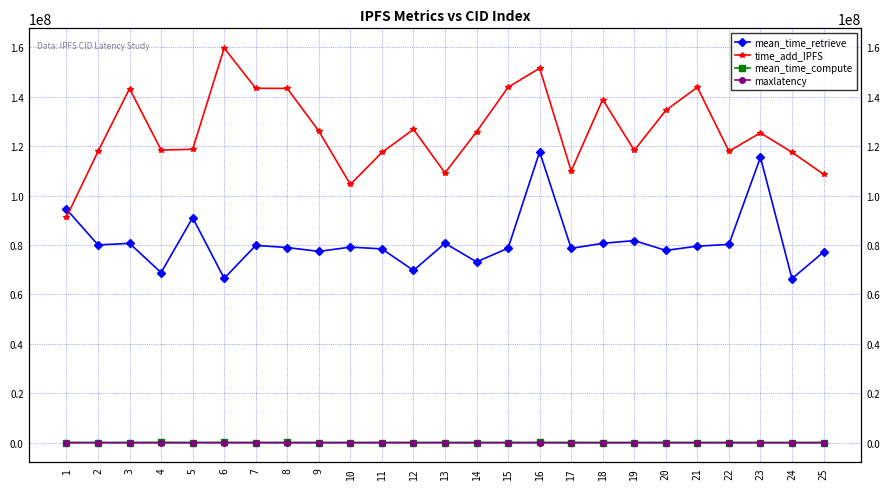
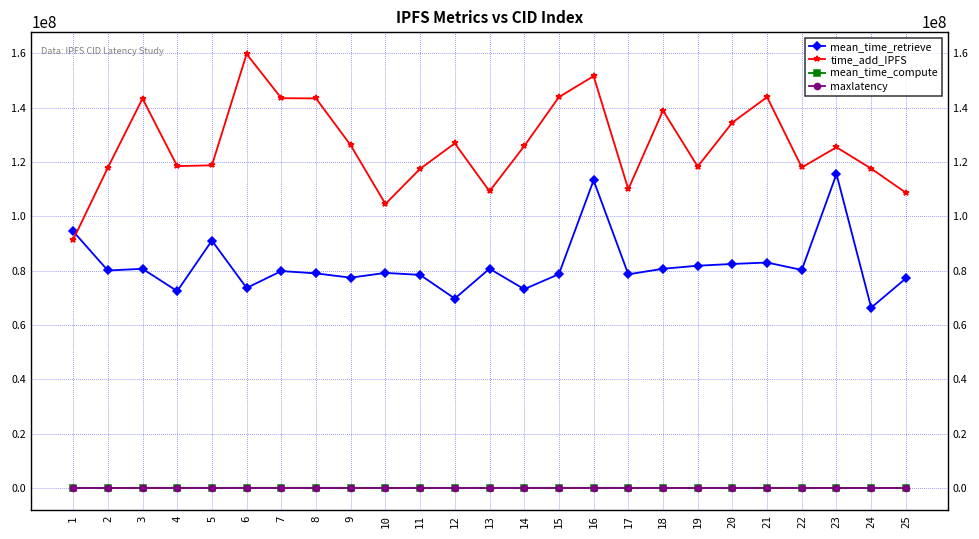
mean_time_retrieve, 4: 69000000 -> 72000000
mean_time_retrieve, 6: 67000000 -> 74000000
mean_time_retrieve, 16: 118000000 -> 113000000
mean_time_retrieve, 20: 78000000 -> 82000000
mean_time_retrieve, 21: 80000000 -> 83000000
